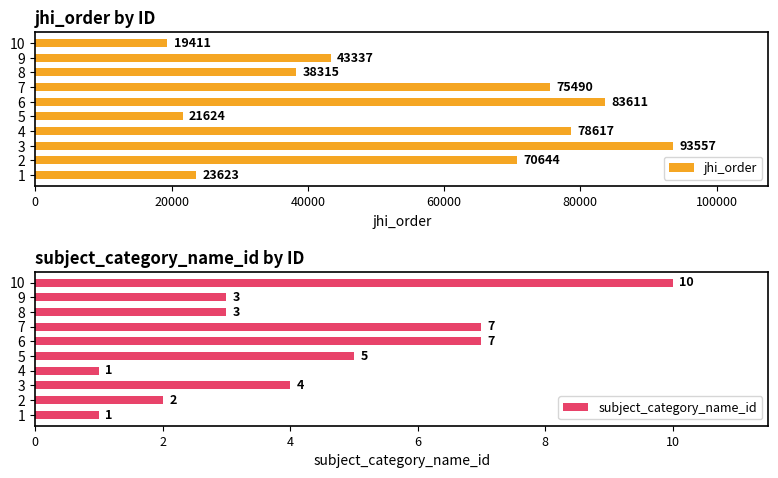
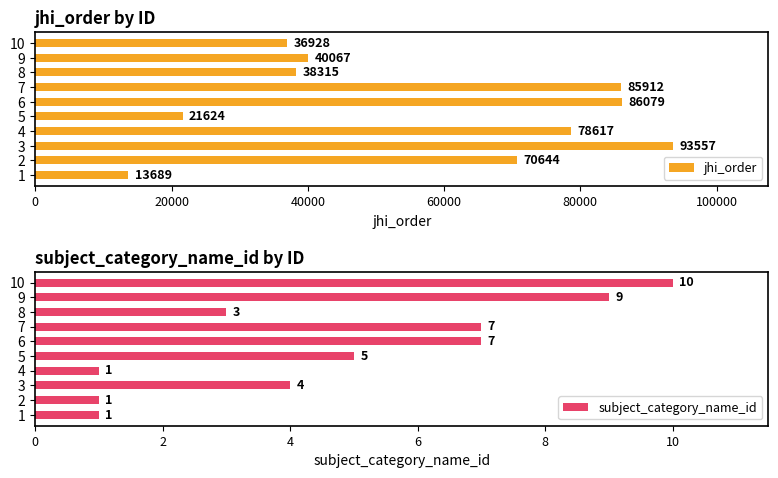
jhi_order by ID, 10: 19411 -> 36928
jhi_order by ID, 9: 43337 -> 40067
jhi_order by ID, 7: 75490 -> 85912
jhi_order by ID, 6: 83611 -> 86079
jhi_order by ID, 1: 23623 -> 13689
subject_category_name_id by ID, 9: 3 -> 9
subject_category_name_id by ID, 2: 2 -> 1
